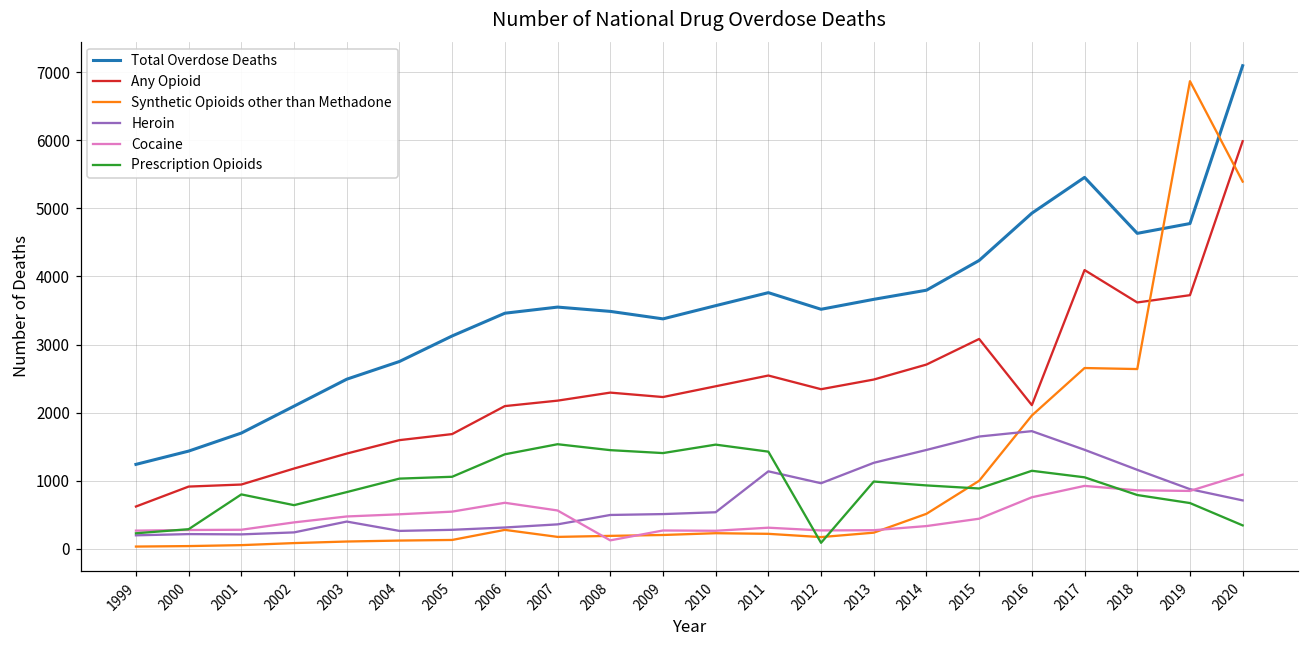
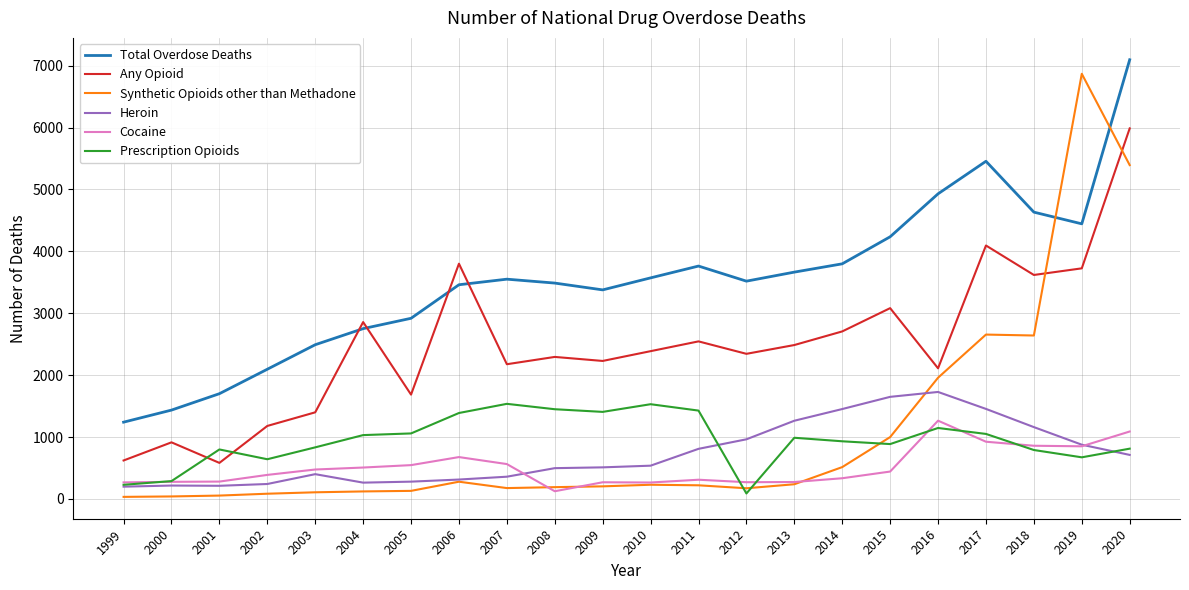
Any Opioid, 2001: 900 -> 600
Any Opioid, 2004: 1600 -> 2900
Total Overdose Deaths, 2005: 3100 -> 2900
Any Opioid, 2006: 2100 -> 3800
Heroin, 2011: 1100 -> 800
Cocaine, 2016: 800 -> 1300
Total Overdose Deaths, 2019: 4800 -> 4400
Prescription Opioids, 2020: 300 -> 800
